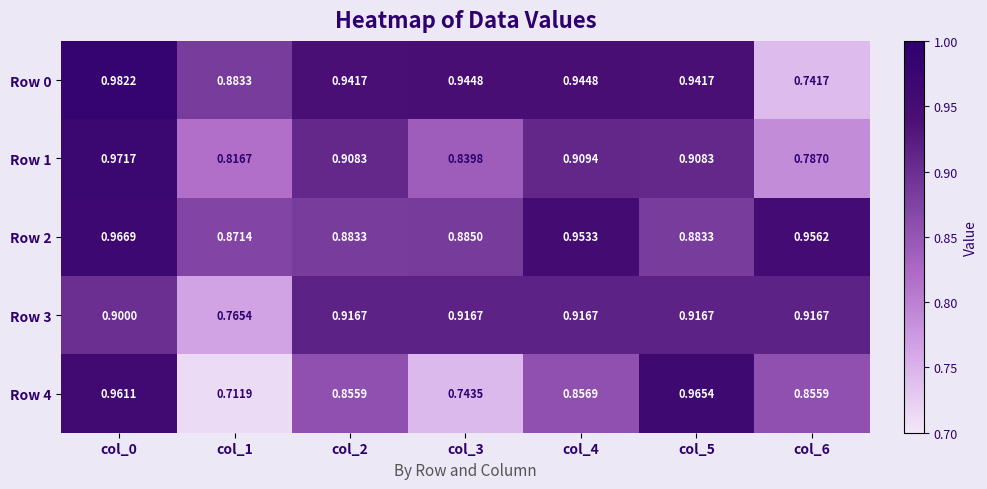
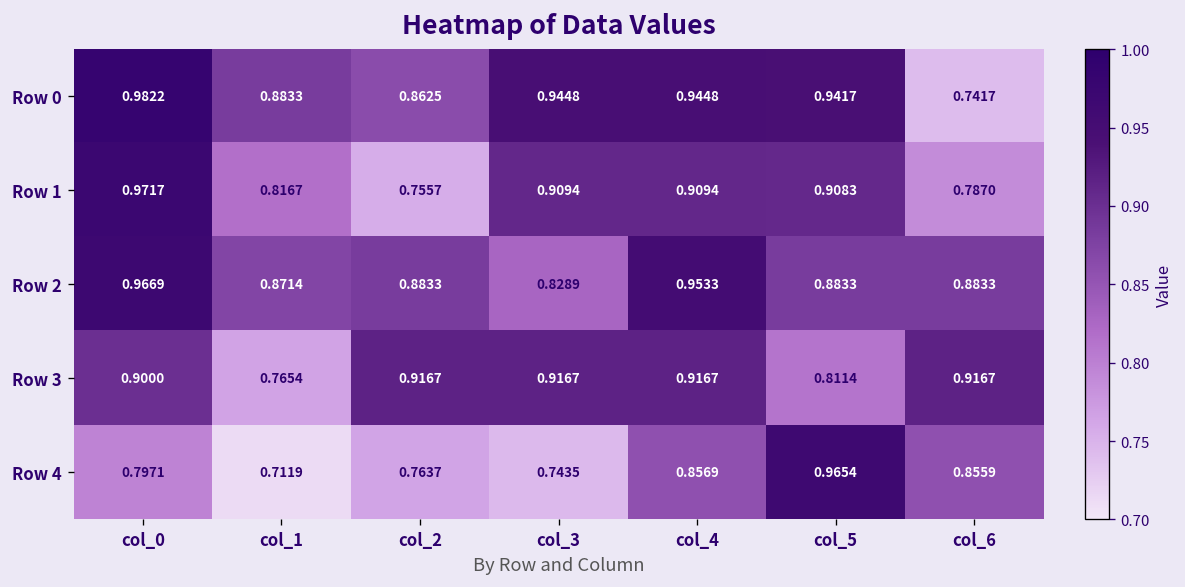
Row 0, col_2: 0.9417 -> 0.8625
Row 1, col_2: 0.9083 -> 0.7557
Row 1, col_3: 0.8398 -> 0.9094
Row 2, col_3: 0.8850 -> 0.8289
Row 2, col_6: 0.9562 -> 0.8833
Row 3, col_5: 0.9167 -> 0.8114
Row 4, col_0: 0.9611 -> 0.7971
Row 4, col_2: 0.8559 -> 0.7637
